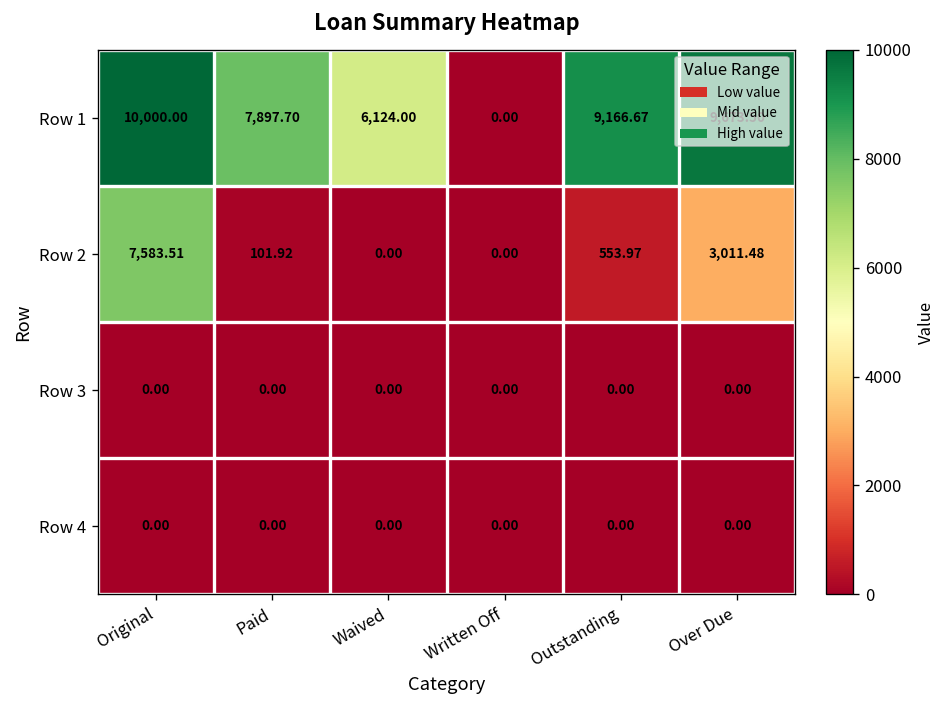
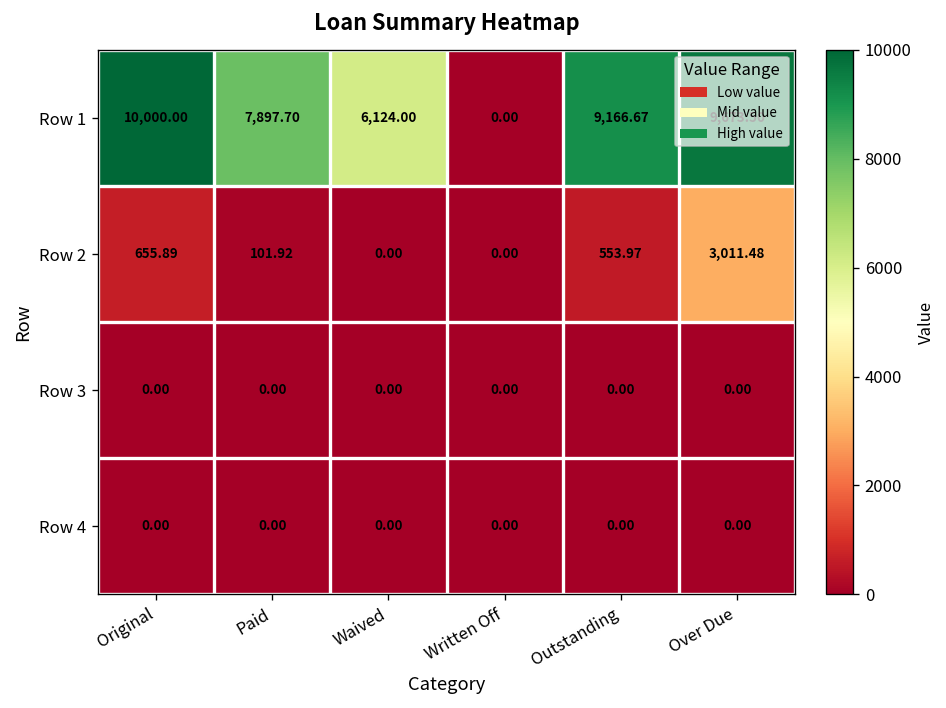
Row 2, Original: 7,583.51 -> 655.89
